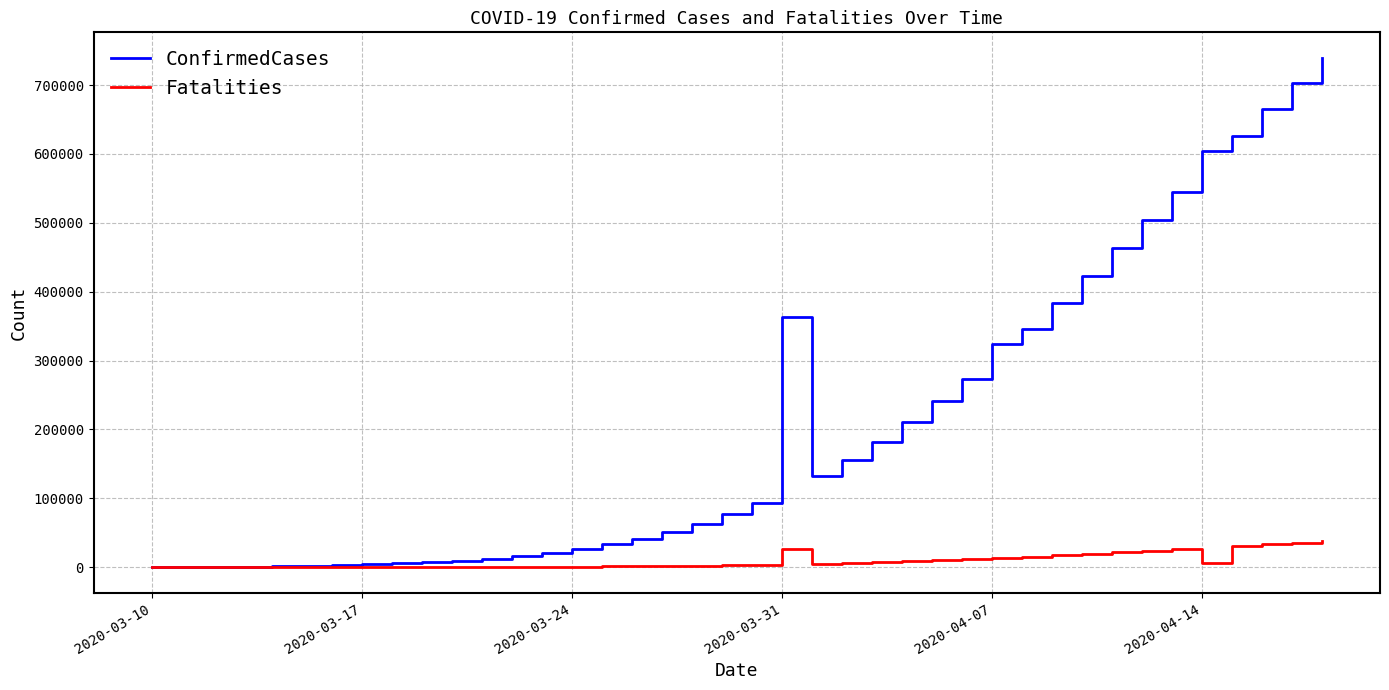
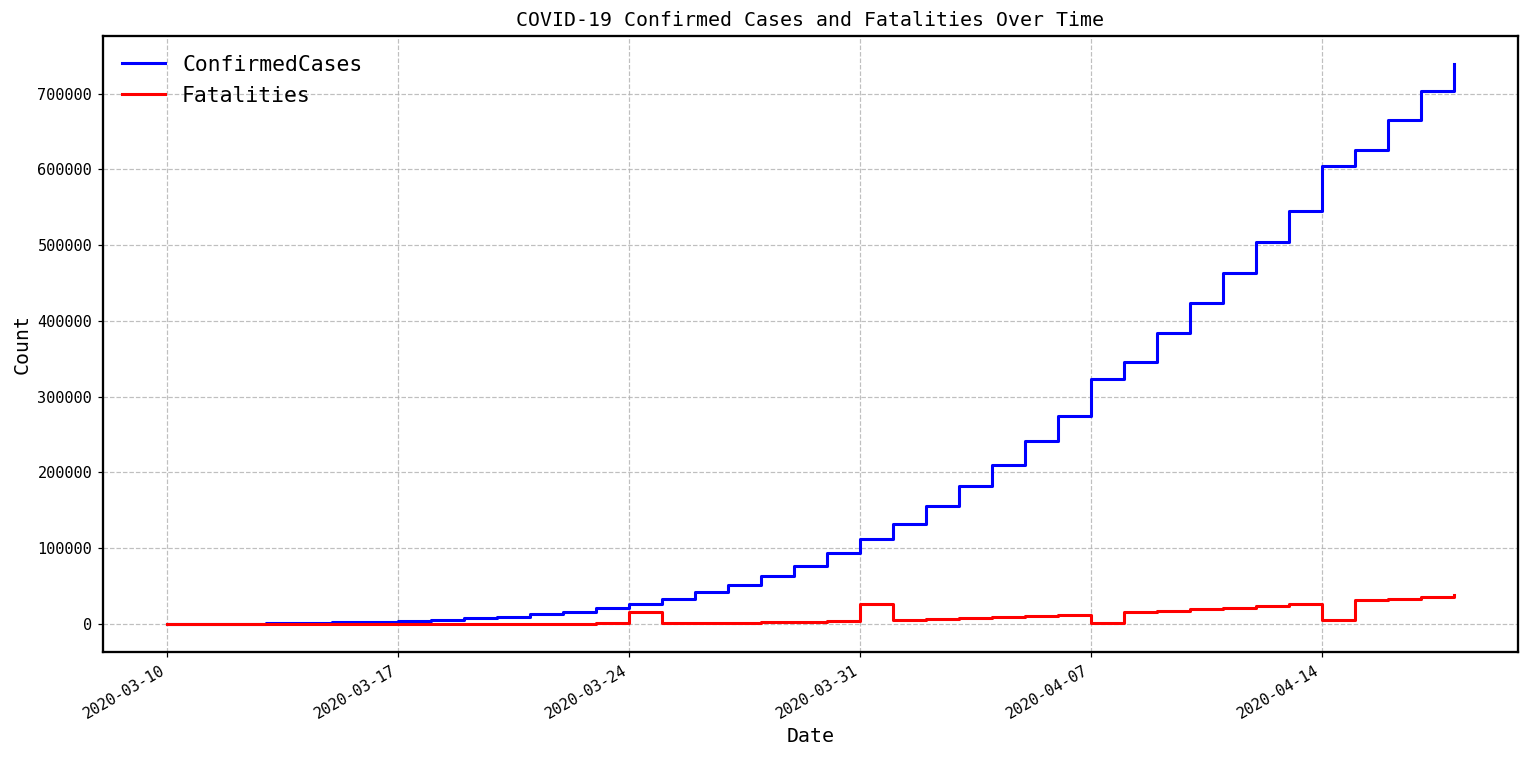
Fatalities, 2020-03-24: 0 -> 20000
ConfirmedCases, 2020-03-31: 360000 -> 110000
Fatalities, 2020-04-07: 10000 -> 0
